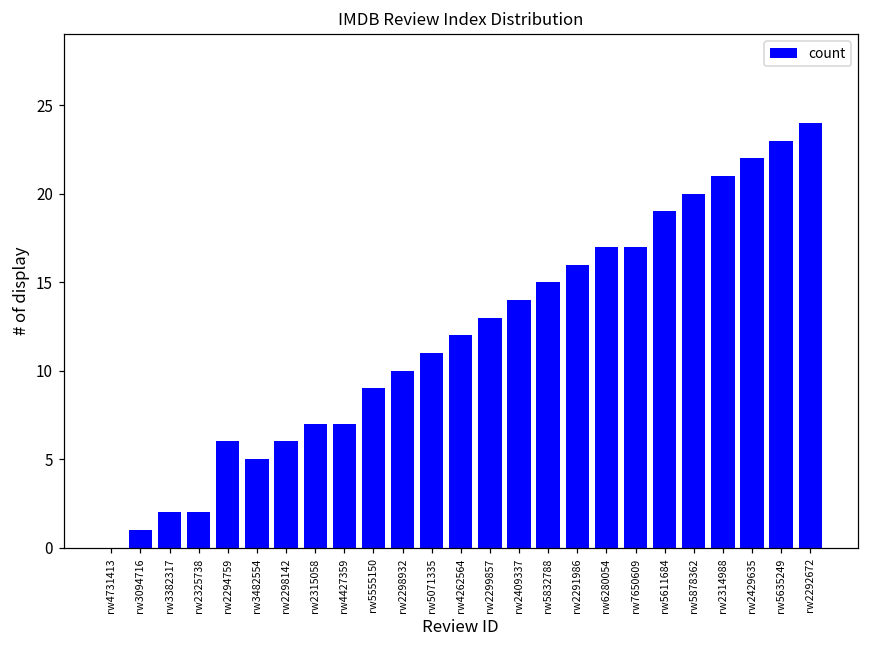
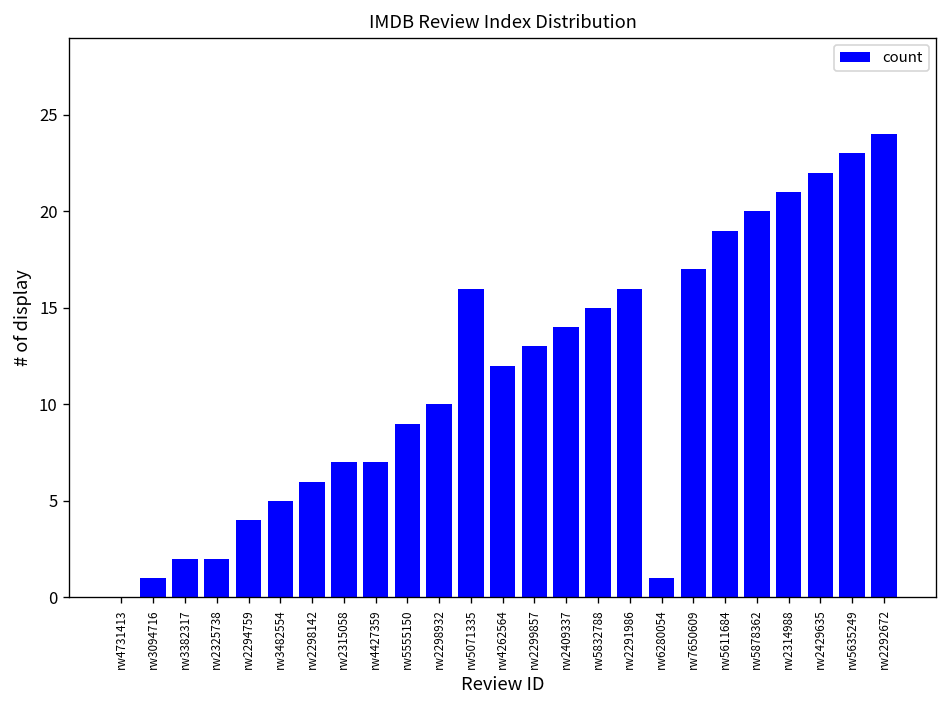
rw2294759: 6 -> 4
rw5071335: 11 -> 16
rw6280054: 17 -> 1
